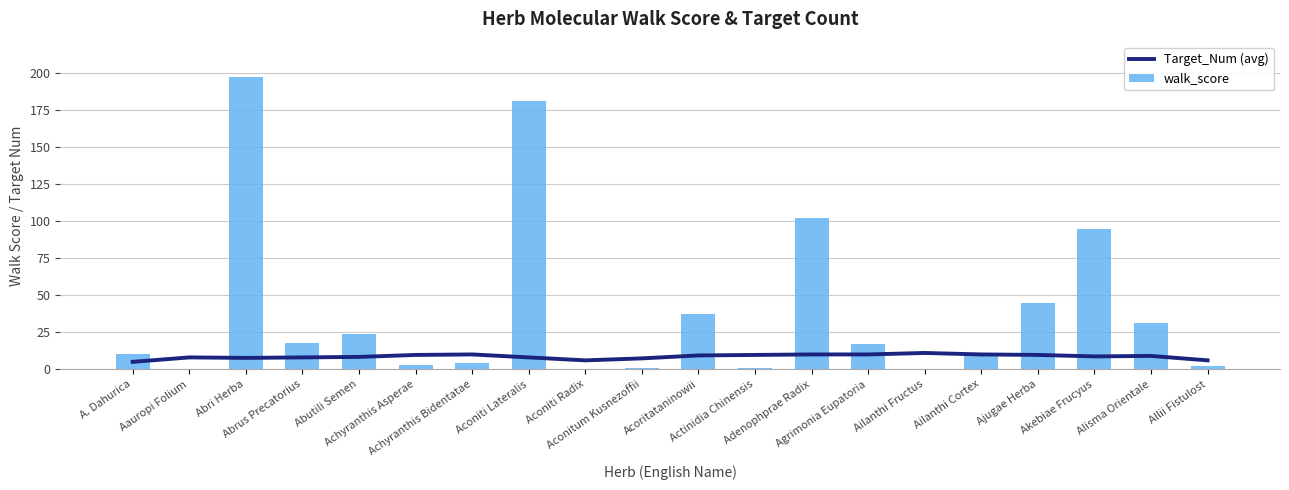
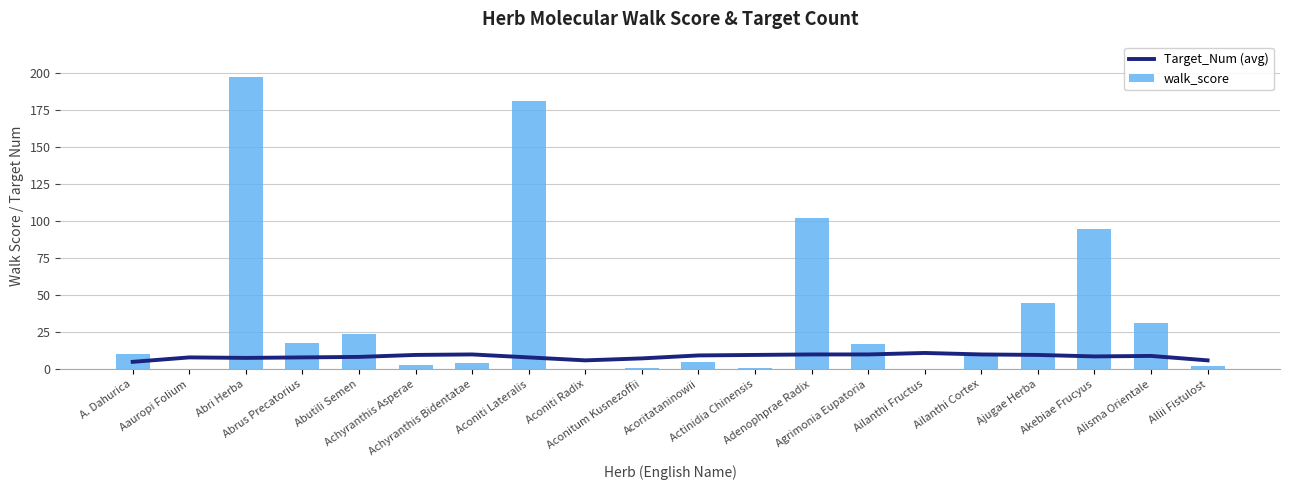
walk_score, Acoritataninowii: 38 -> 5
